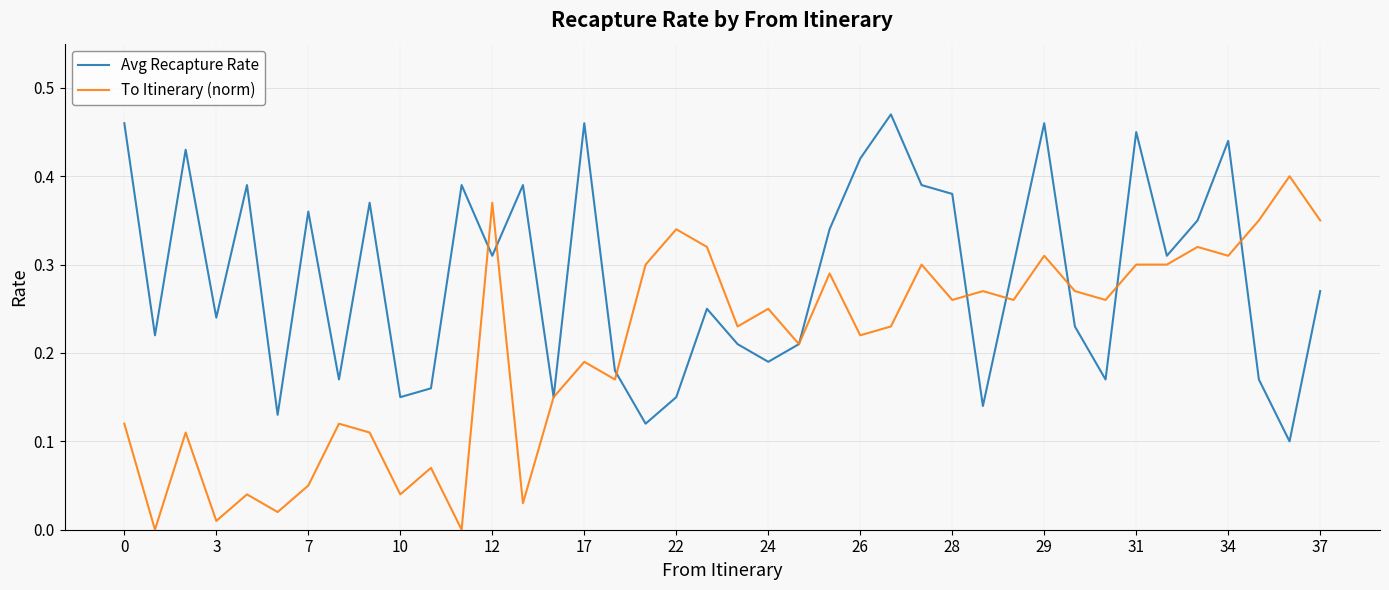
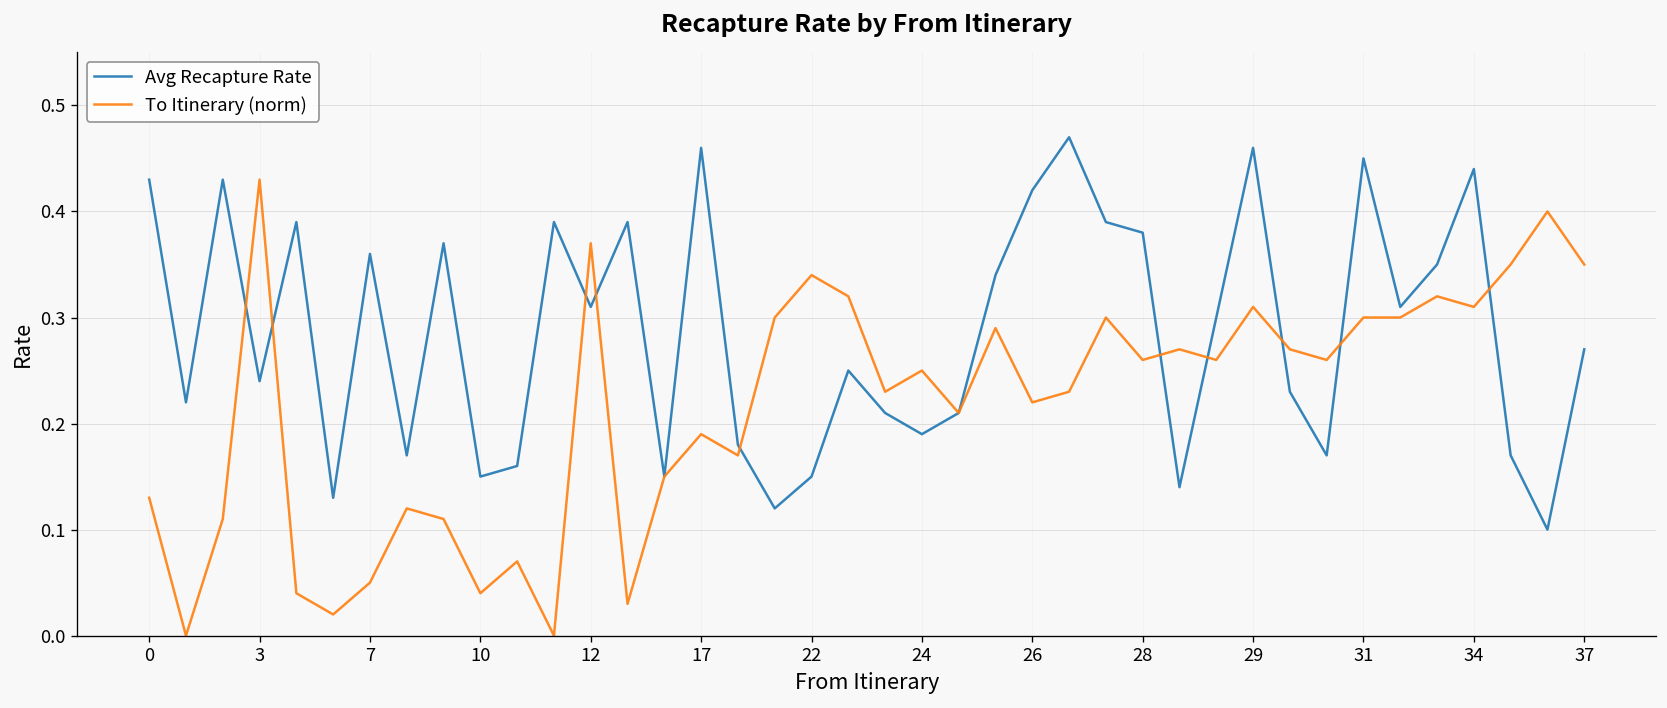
Avg Recapture Rate, 0: 0.46 -> 0.43
To Itinerary (norm), 0: 0.12 -> 0.13
To Itinerary (norm), 3: 0.01 -> 0.43
